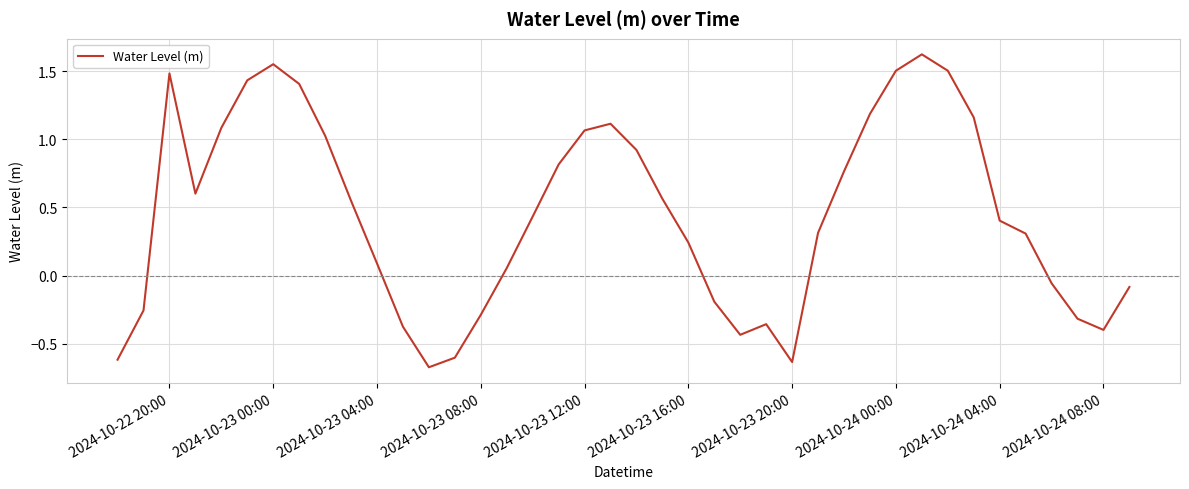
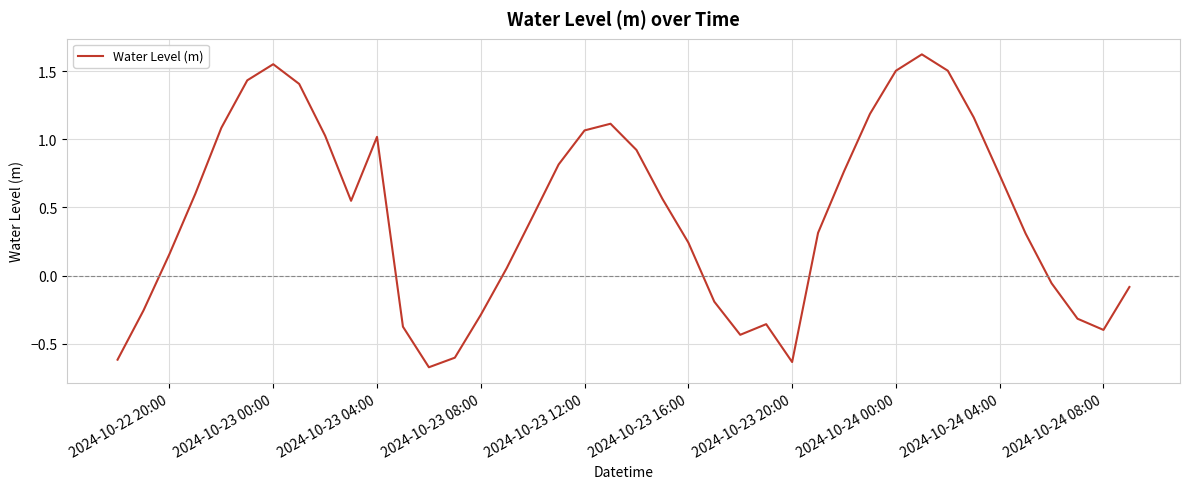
2024-10-22 20:00: 1.48 -> 0.16
2024-10-23 04:00: 0.09 -> 1.02
2024-10-24 04:00: 0.40 -> 0.74
